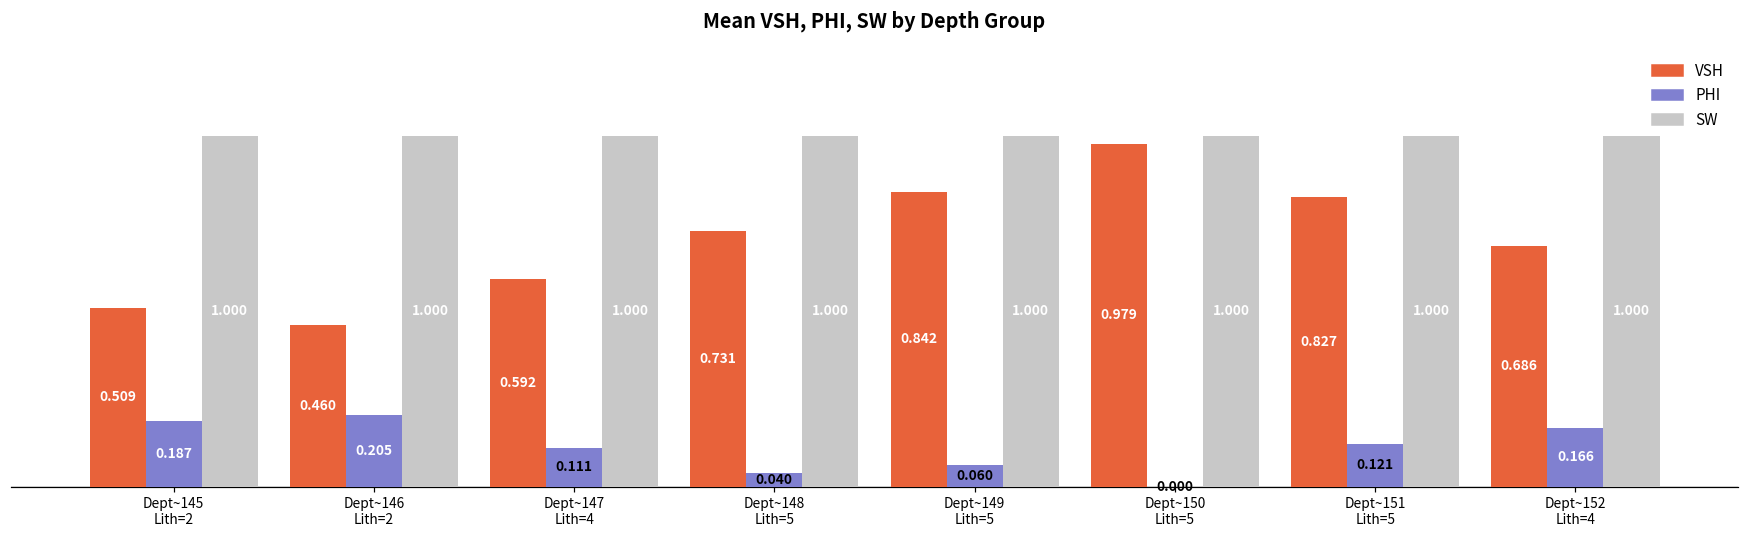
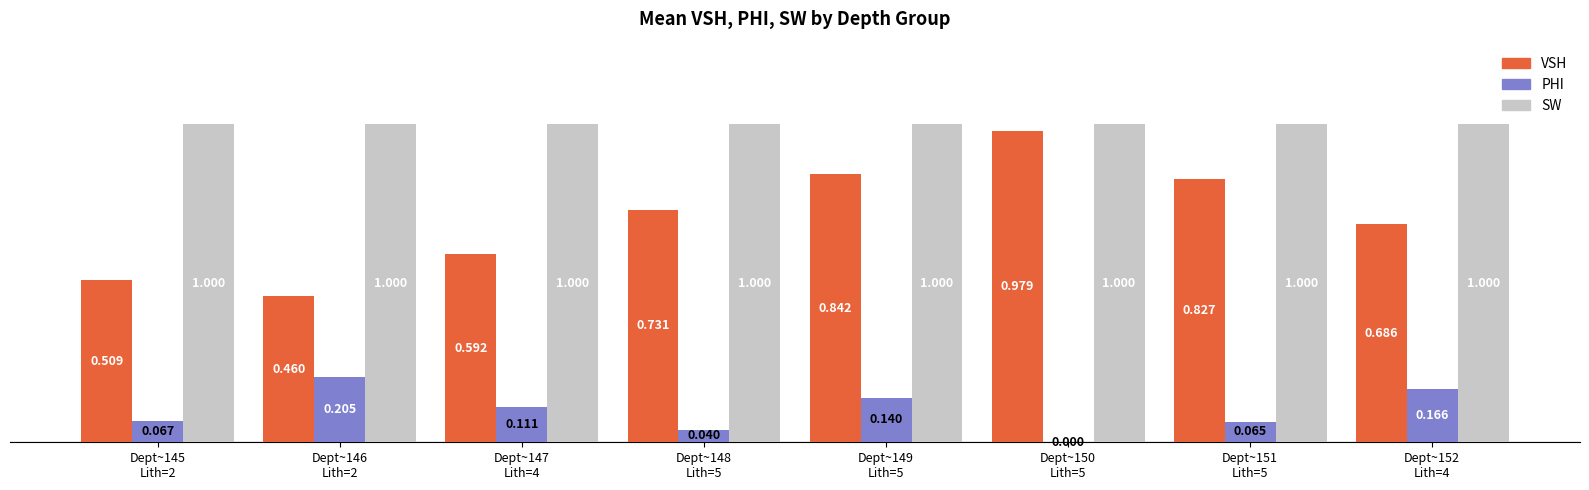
PHI, Dept~145 Lith=2: 0.187 -> 0.067
PHI, Dept~149 Lith=5: 0.060 -> 0.140
PHI, Dept~151 Lith=5: 0.121 -> 0.065
